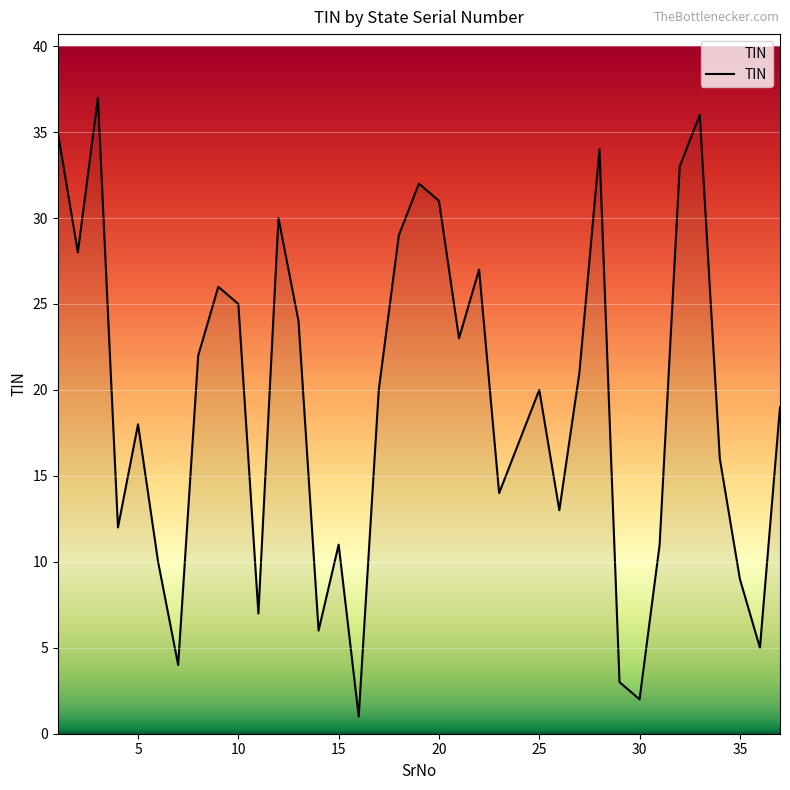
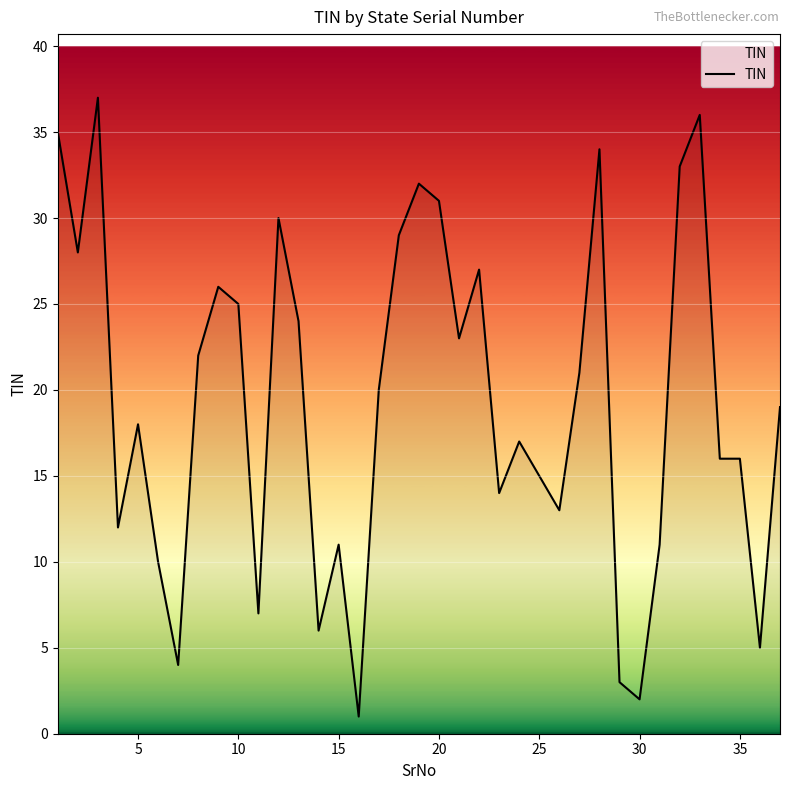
25: 20 -> 15
35: 9 -> 16
